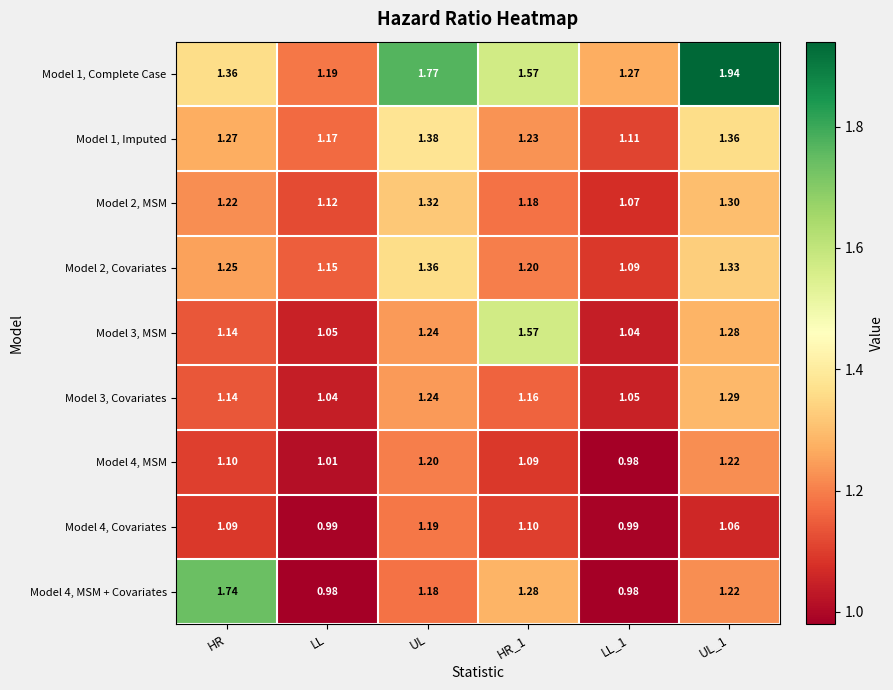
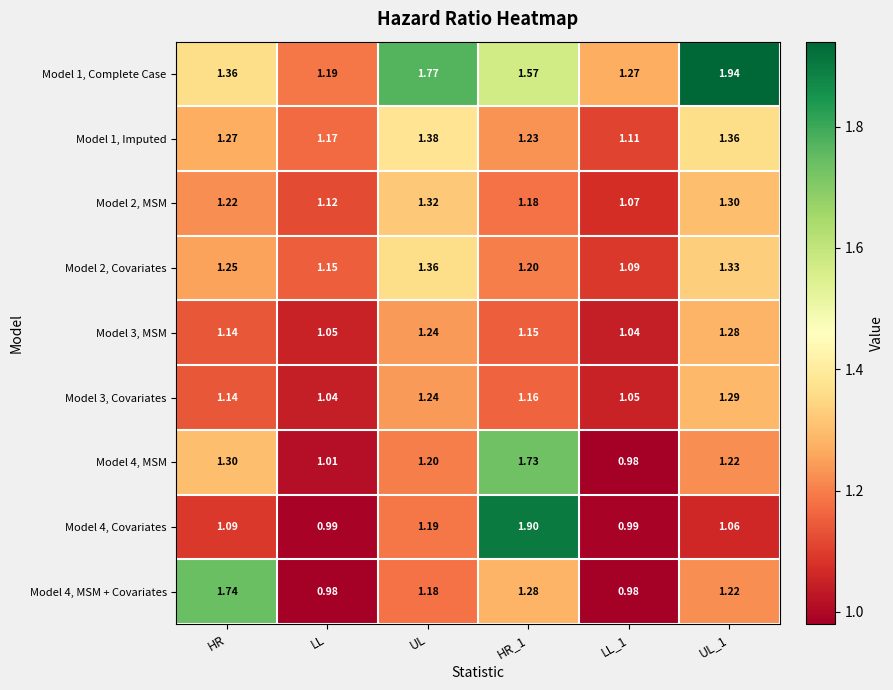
Model 3, MSM, HR_1: 1.57 -> 1.15
Model 4, MSM, HR: 1.10 -> 1.30
Model 4, MSM, HR_1: 1.09 -> 1.73
Model 4, Covariates, HR_1: 1.10 -> 1.90
